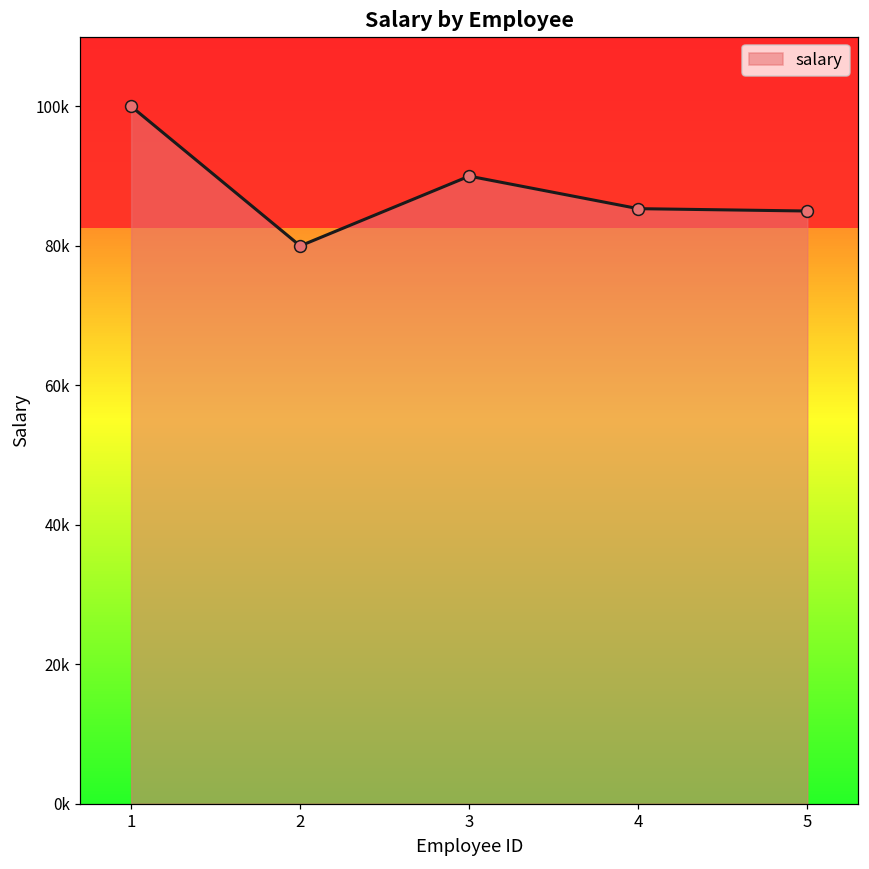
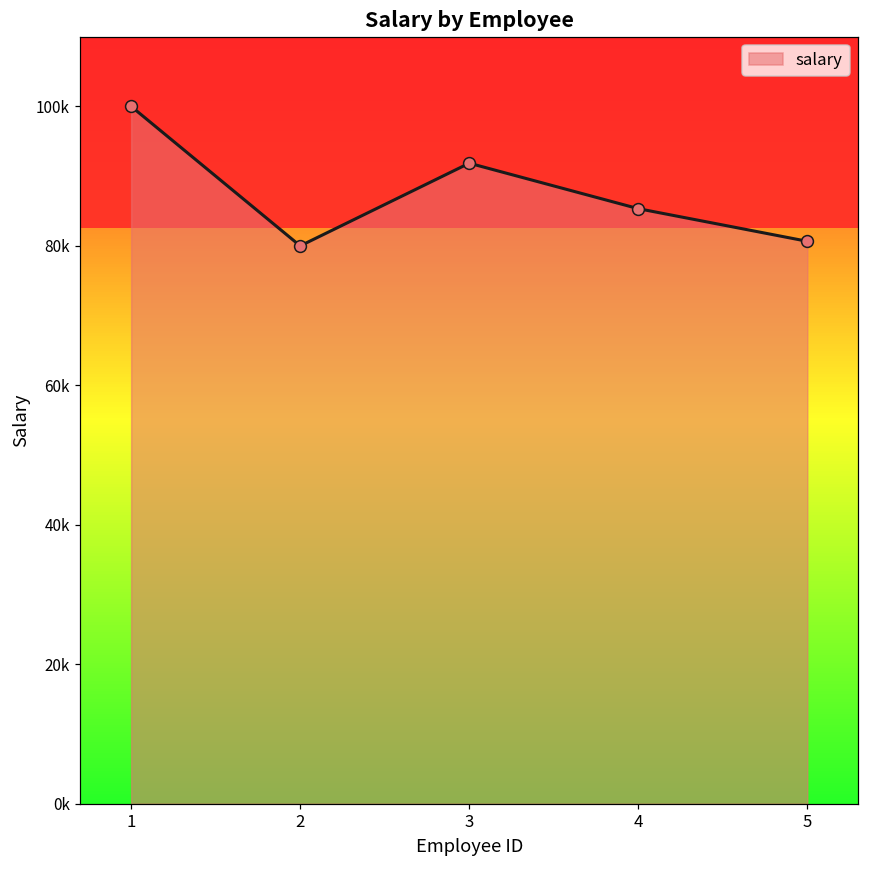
3: 90000 -> 92000
5: 85000 -> 81000
